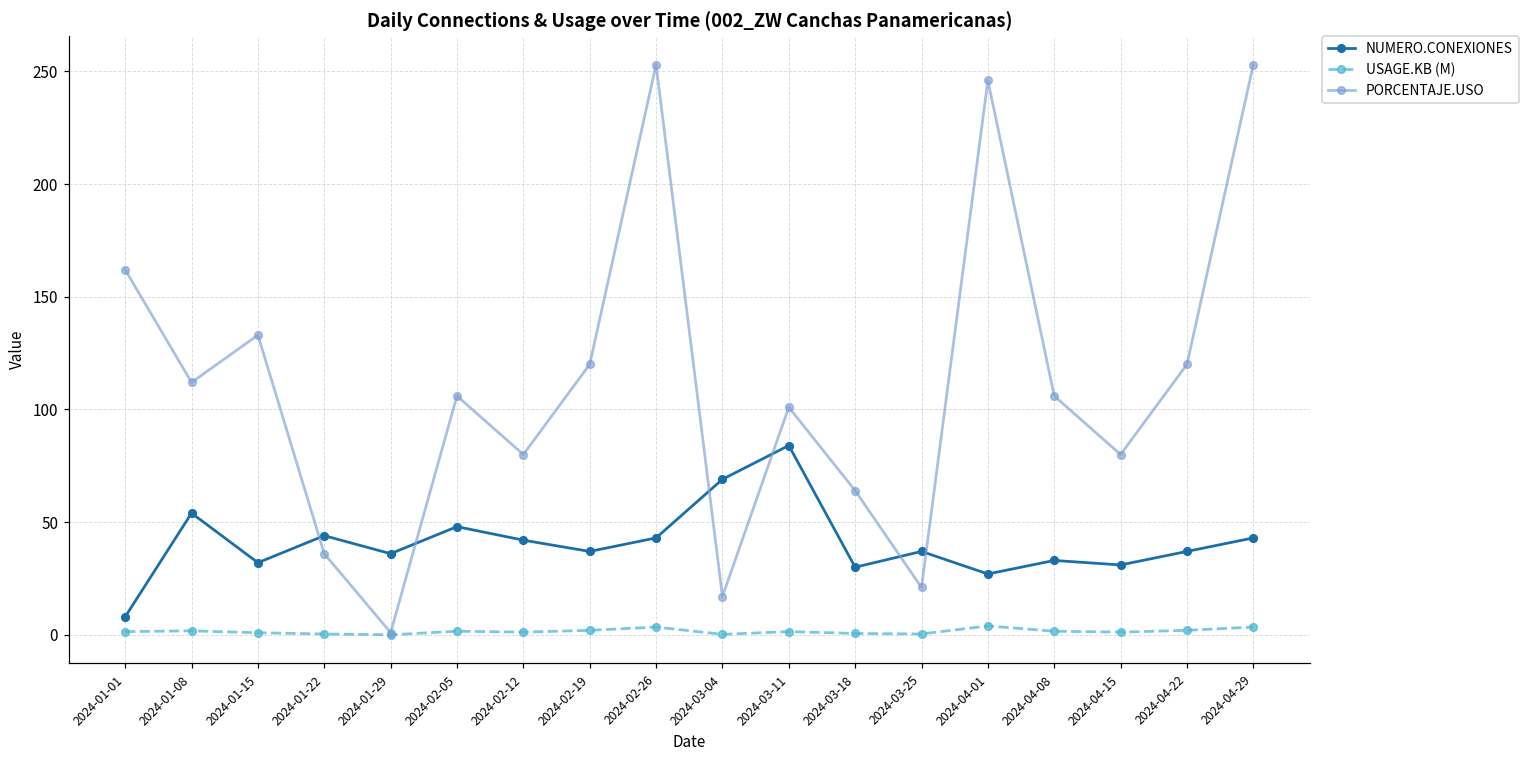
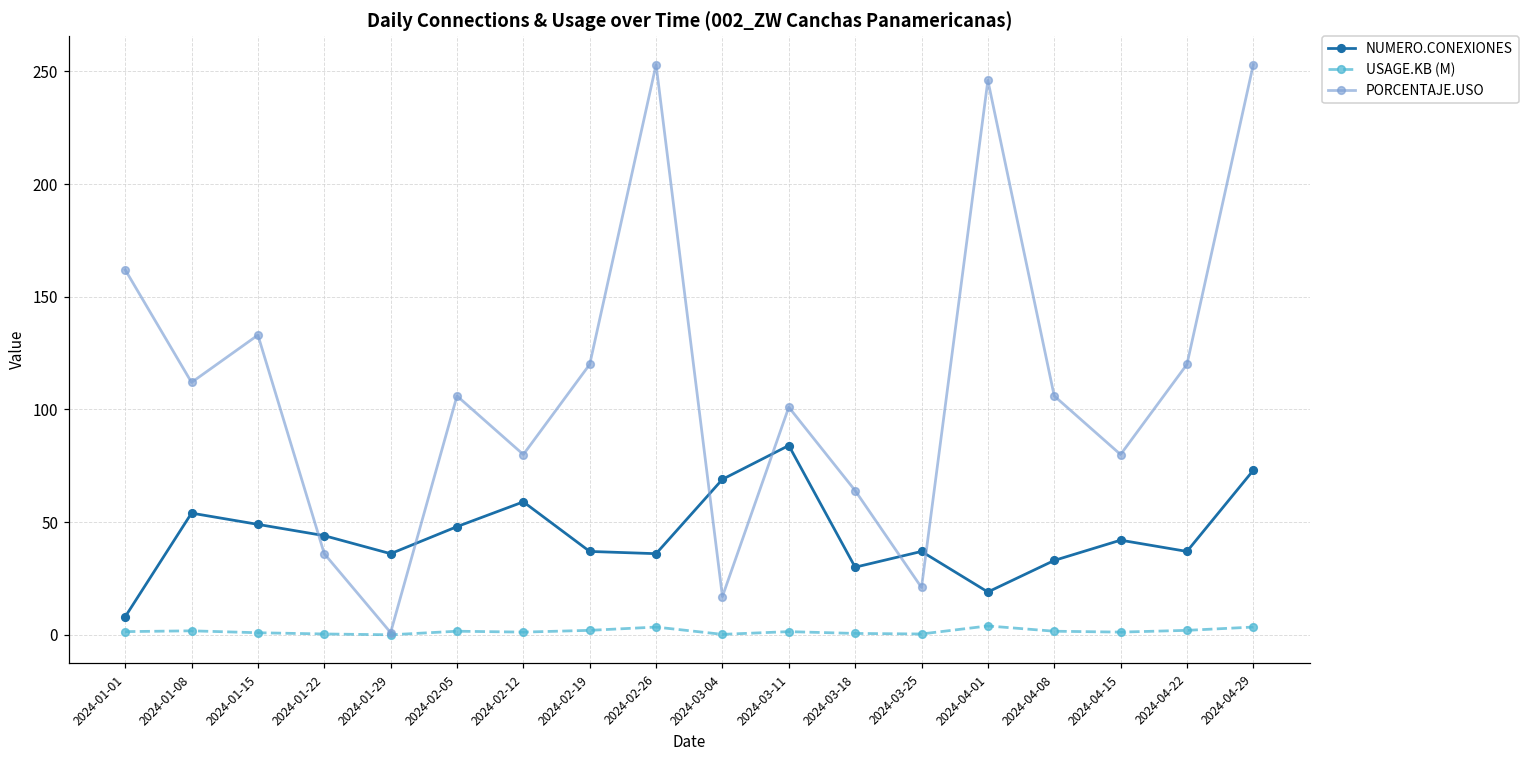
NUMERO.CONEXIONES, 2024-01-15: 32 -> 49
NUMERO.CONEXIONES, 2024-02-12: 42 -> 59
NUMERO.CONEXIONES, 2024-02-26: 43 -> 36
NUMERO.CONEXIONES, 2024-04-01: 27 -> 19
NUMERO.CONEXIONES, 2024-04-15: 31 -> 42
NUMERO.CONEXIONES, 2024-04-29: 43 -> 73
